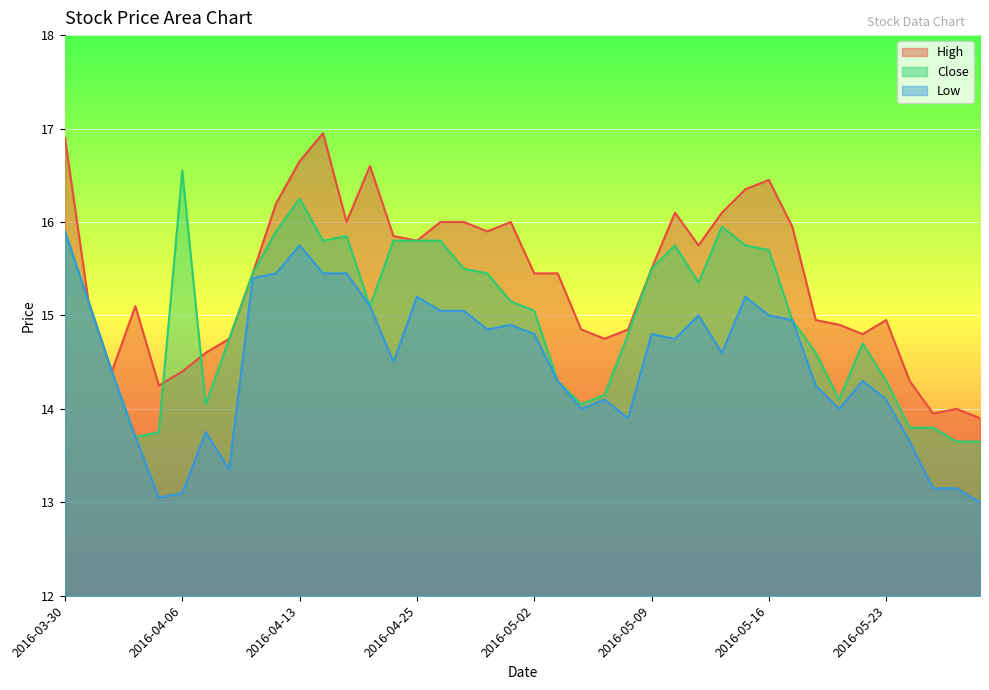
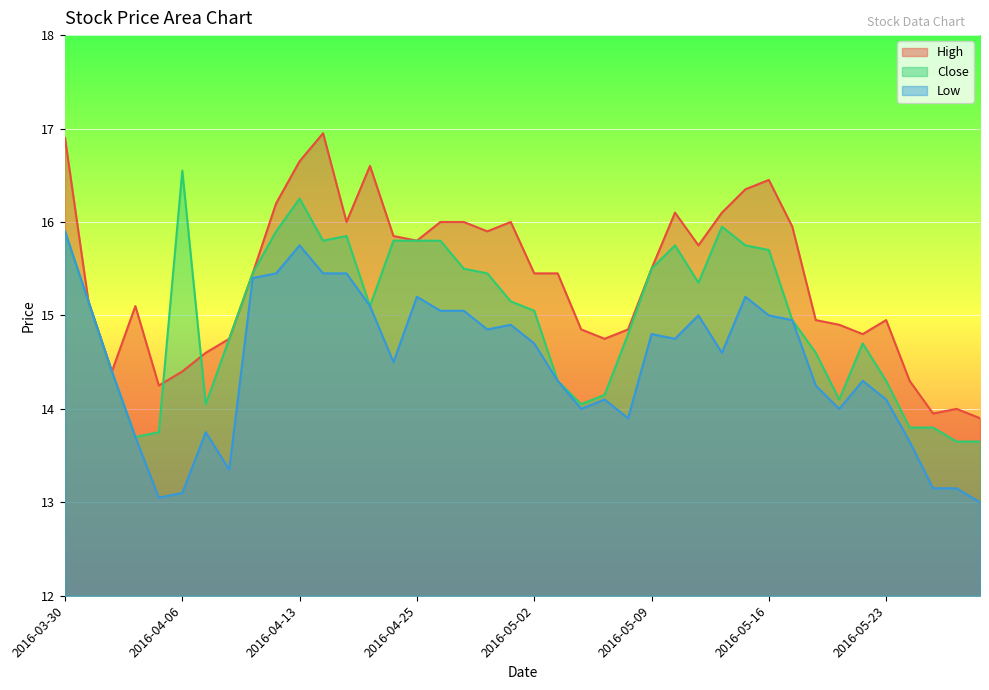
Low, 2016-05-02: 14.8 -> 14.7
